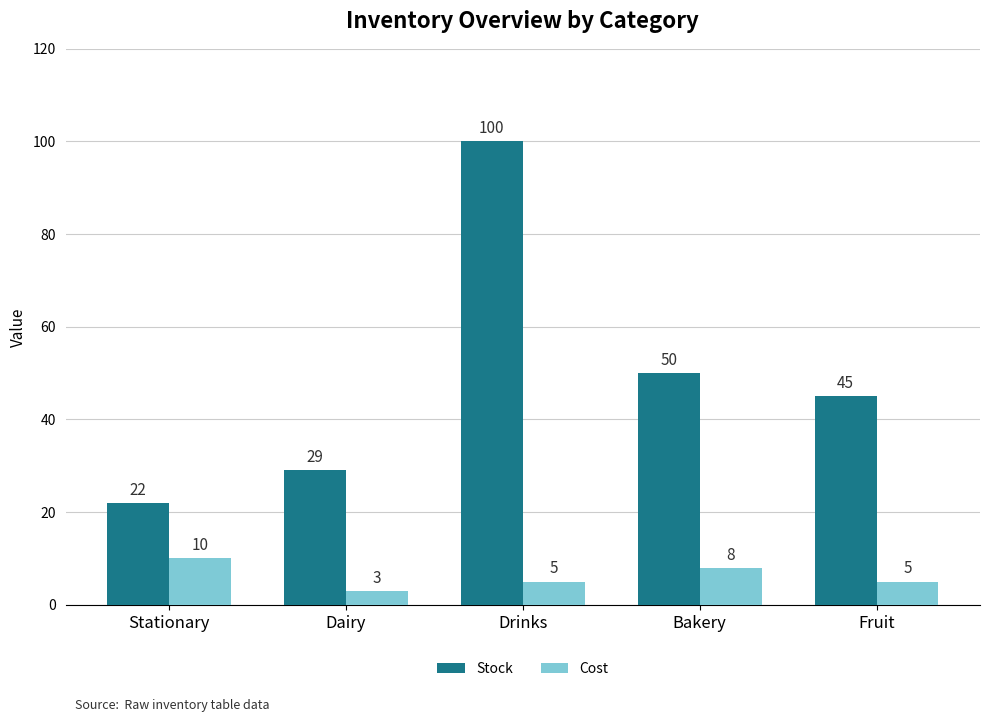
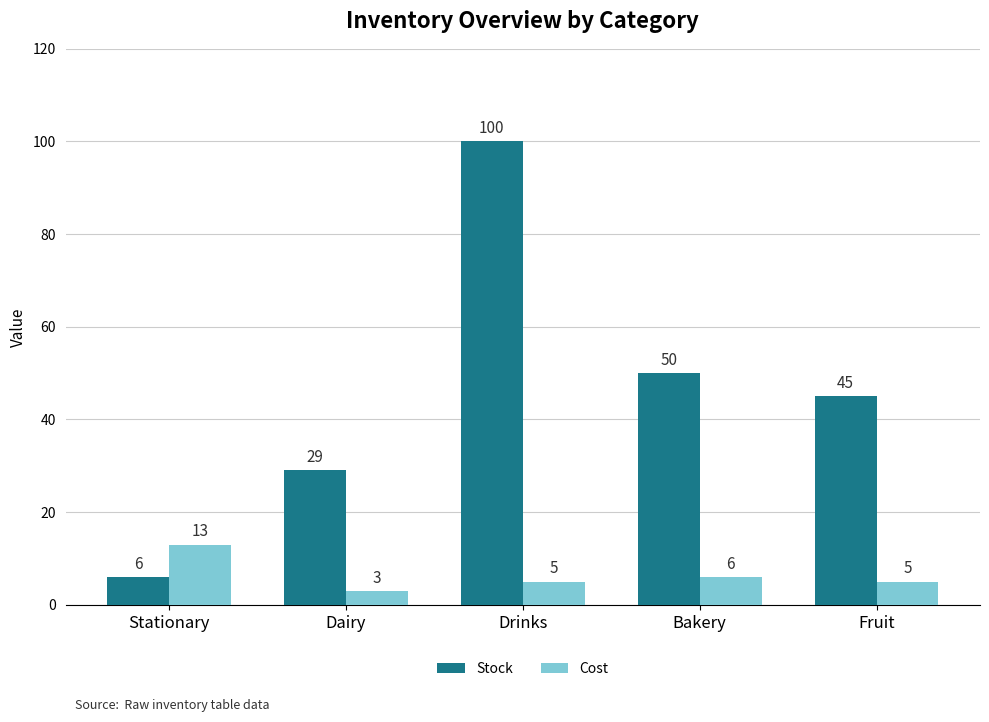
Stock, Stationary: 22 -> 6
Cost, Stationary: 10 -> 13
Cost, Bakery: 8 -> 6
